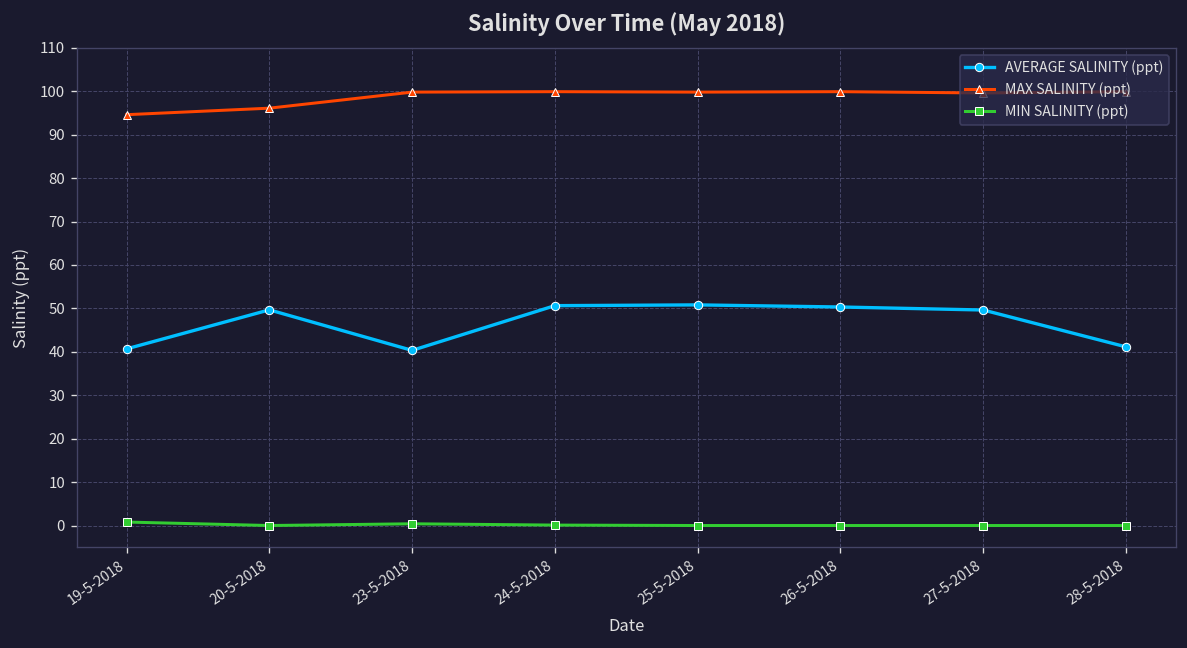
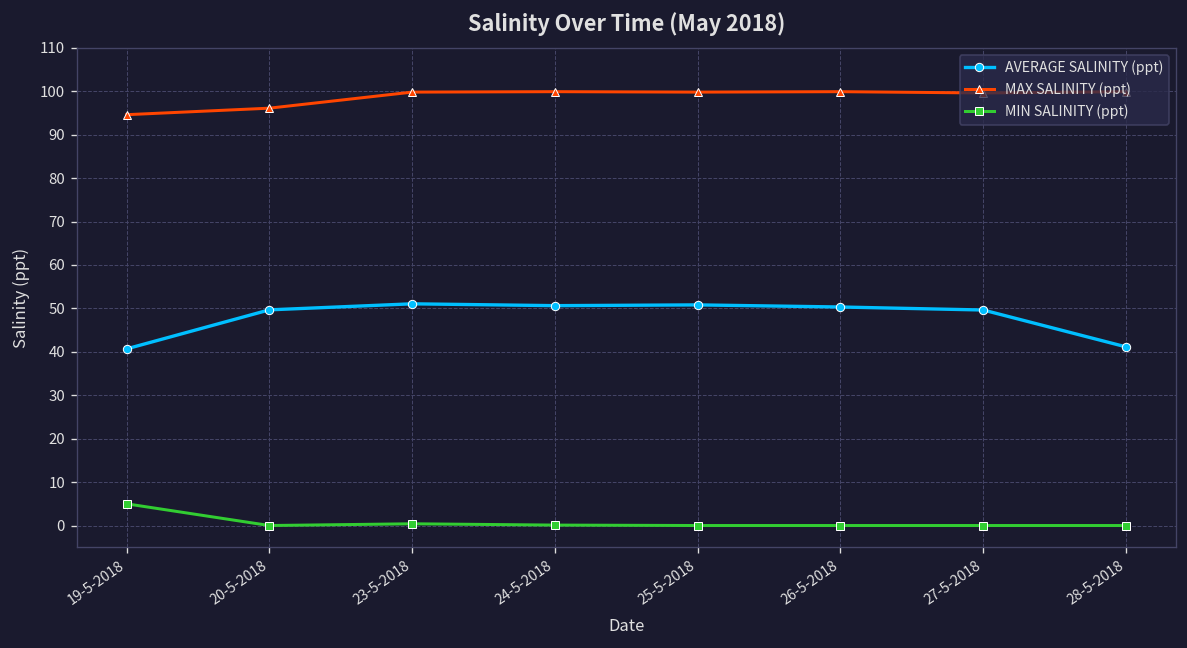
MIN SALINITY (ppt), 19-5-2018: 1 -> 5
AVERAGE SALINITY (ppt), 23-5-2018: 40 -> 51
